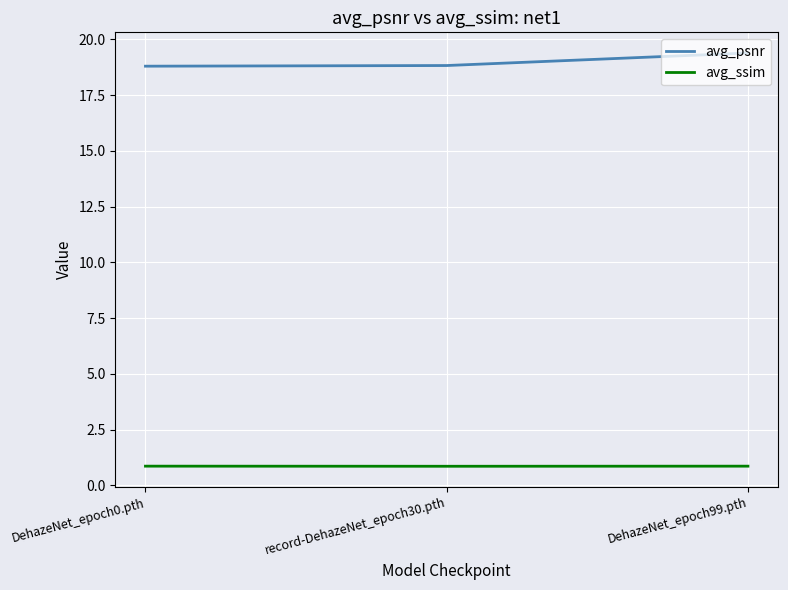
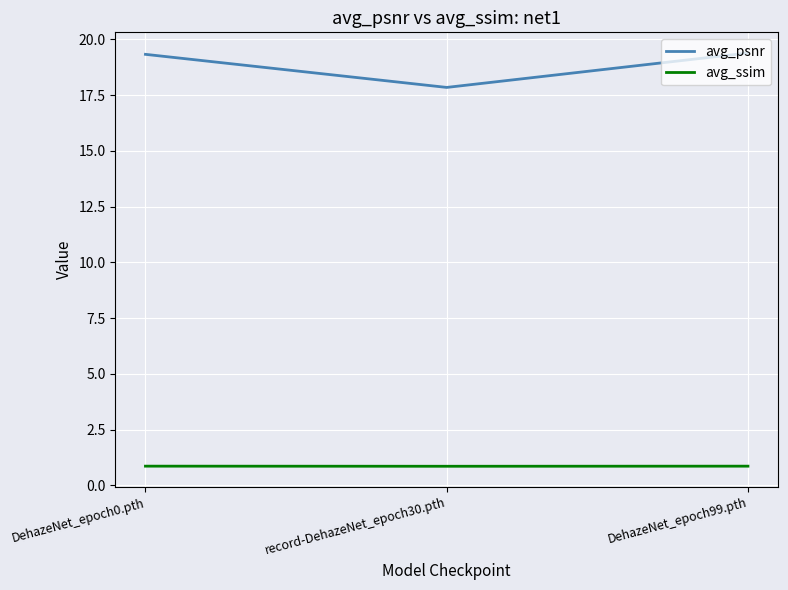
avg_psnr, DehazeNet_epoch0.pth: 18.8 -> 19.3
avg_psnr, record-DehazeNet_epoch30.pth: 18.8 -> 17.8
